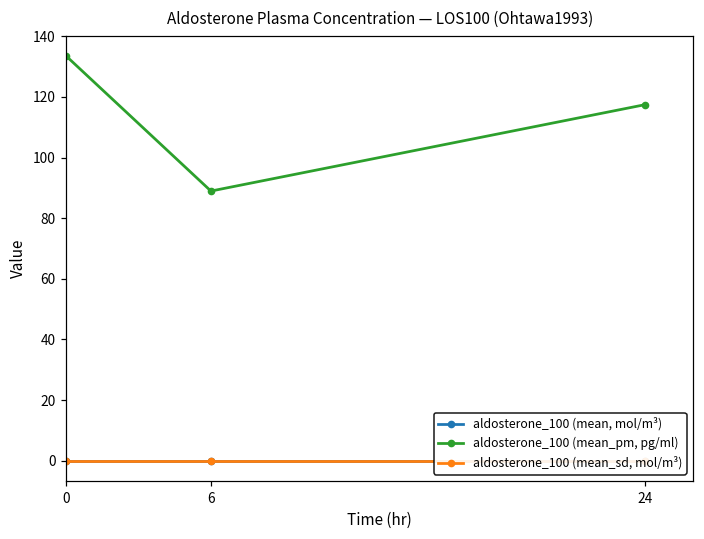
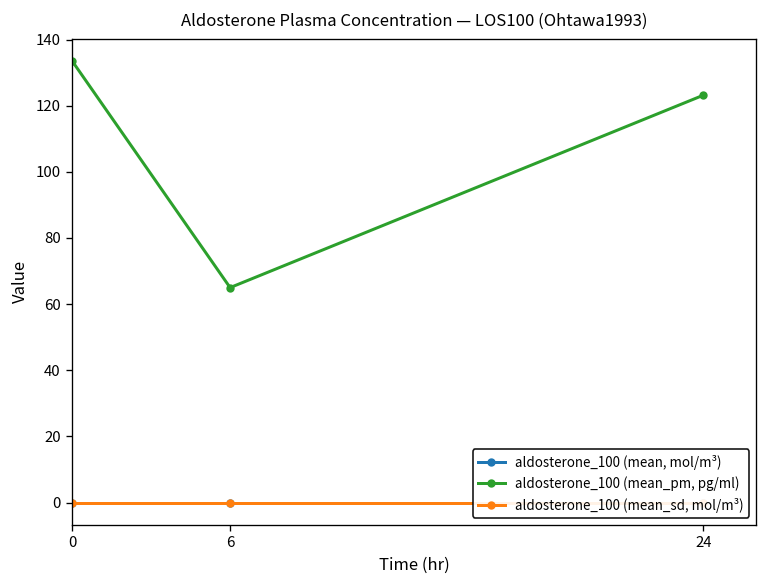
aldosterone_100 (mean_pm, pg/ml), 6: 89 -> 65
aldosterone_100 (mean_pm, pg/ml), 24: 117 -> 123
